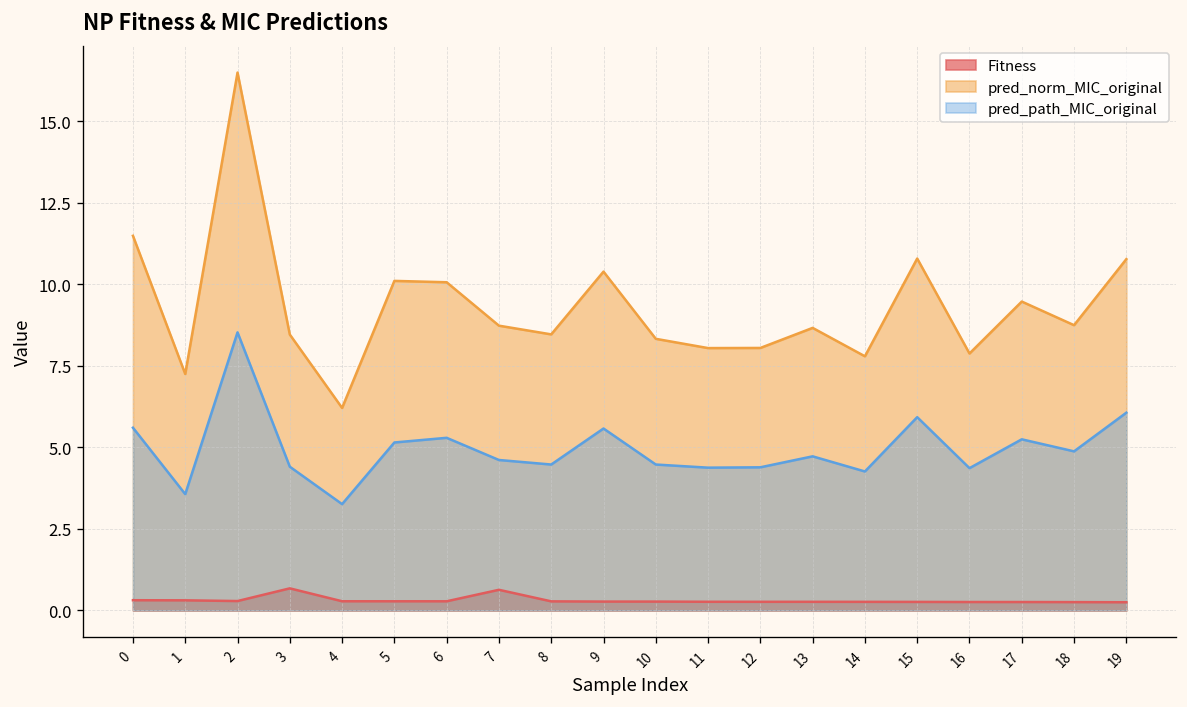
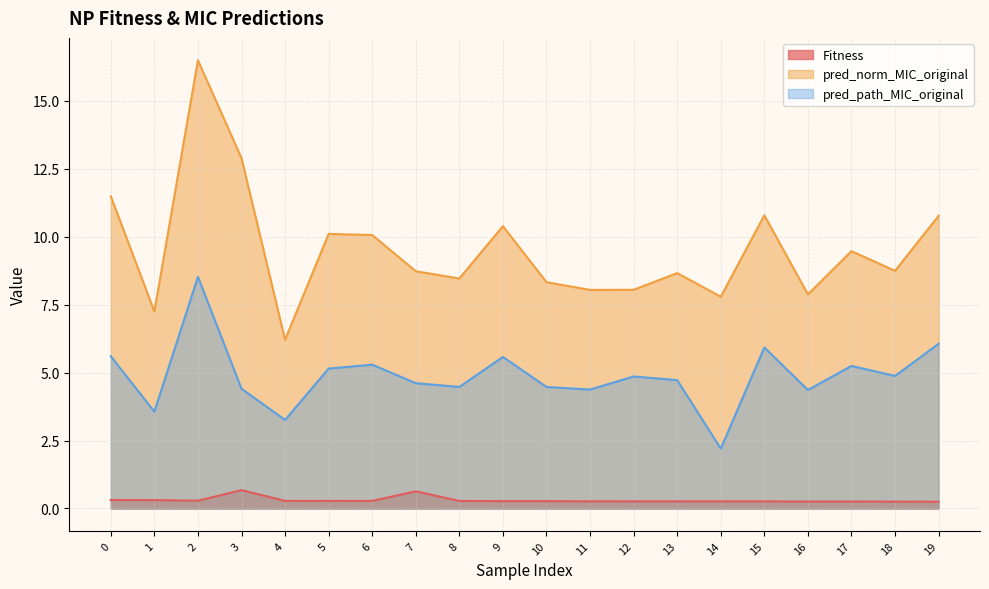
pred_norm_MIC_original, 3: 8.5 -> 12.9
pred_path_MIC_original, 12: 4.4 -> 4.9
pred_path_MIC_original, 14: 4.3 -> 2.2
